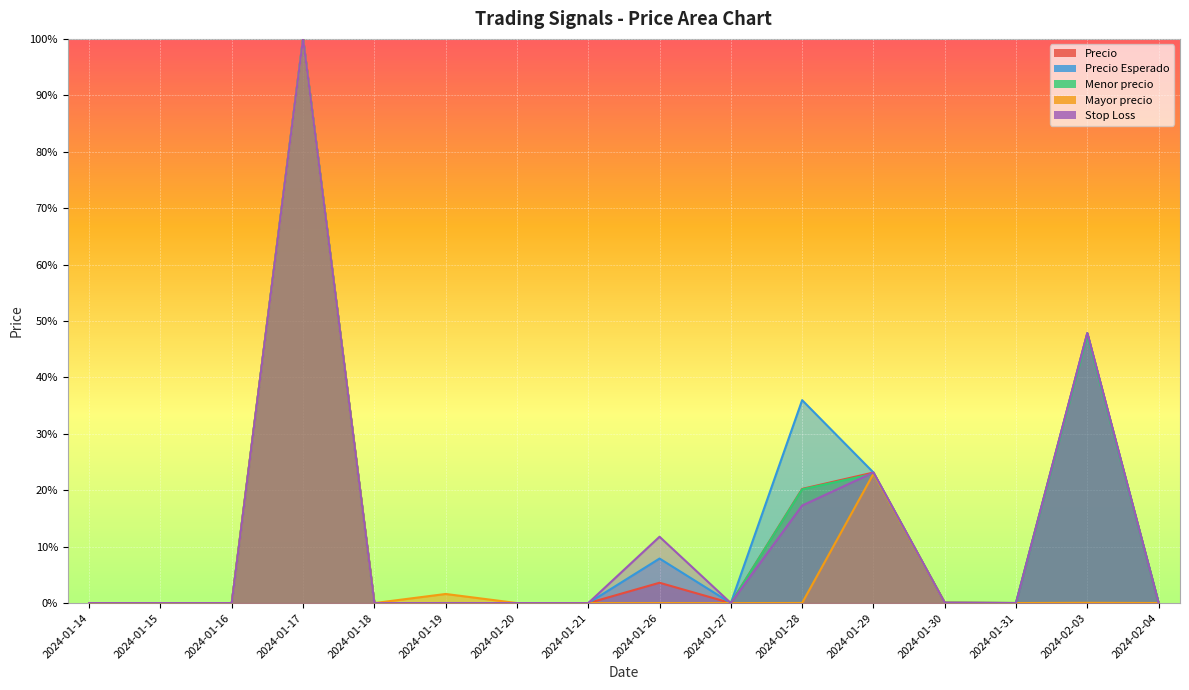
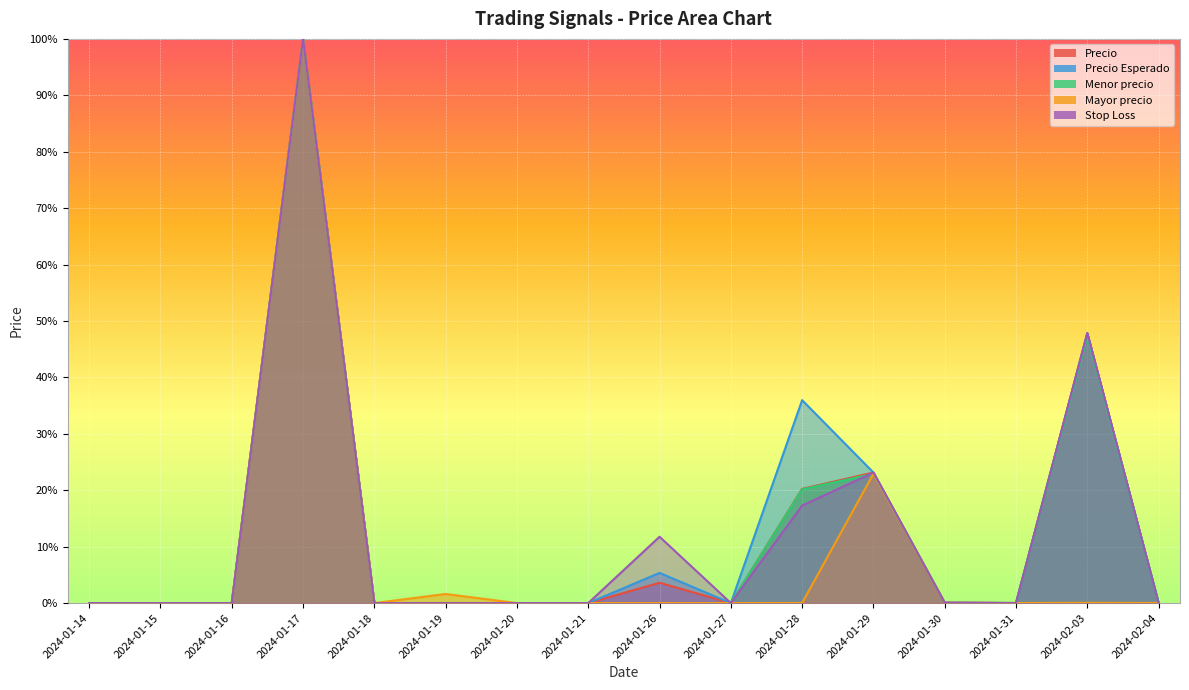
Precio Esperado, 2024-01-26: 8% -> 5%
